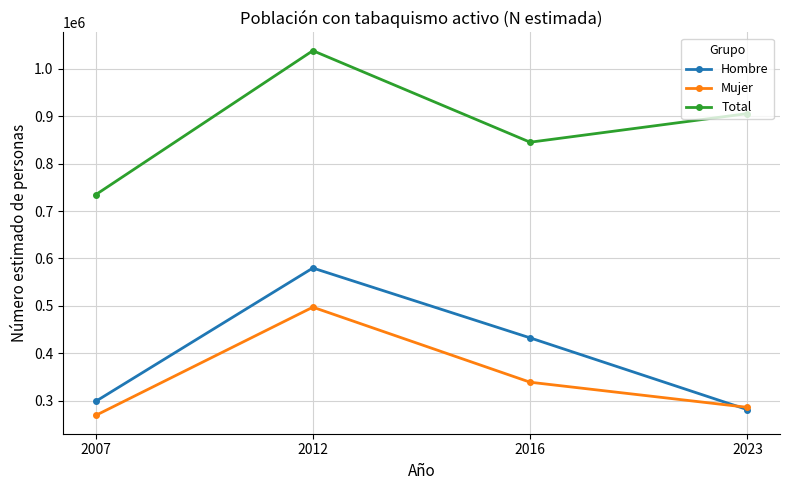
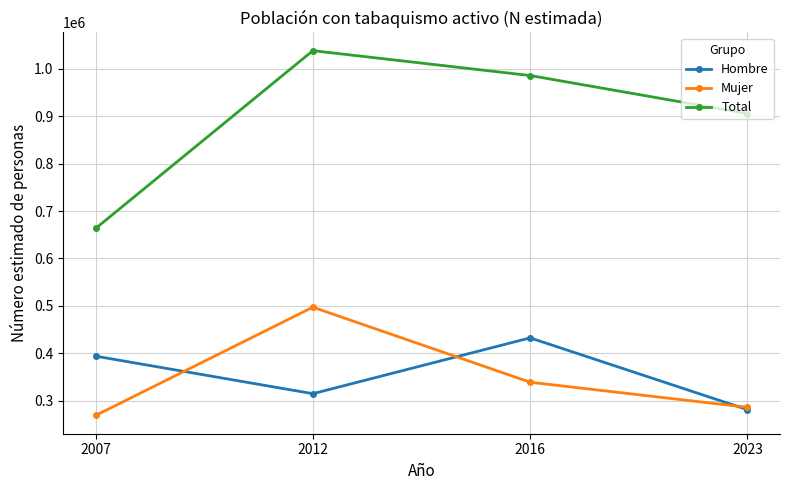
Hombre, 2007: 300000 -> 390000
Total, 2007: 730000 -> 660000
Hombre, 2012: 580000 -> 320000
Total, 2016: 850000 -> 990000
